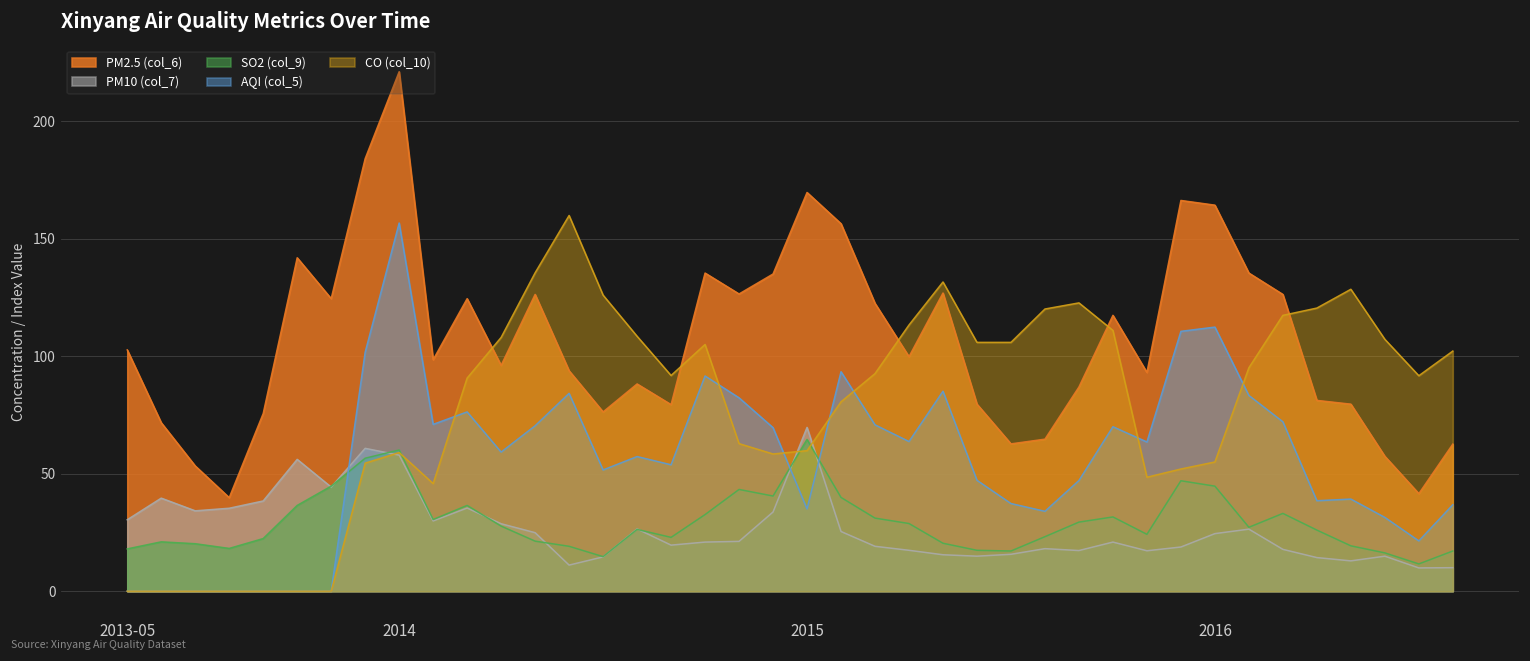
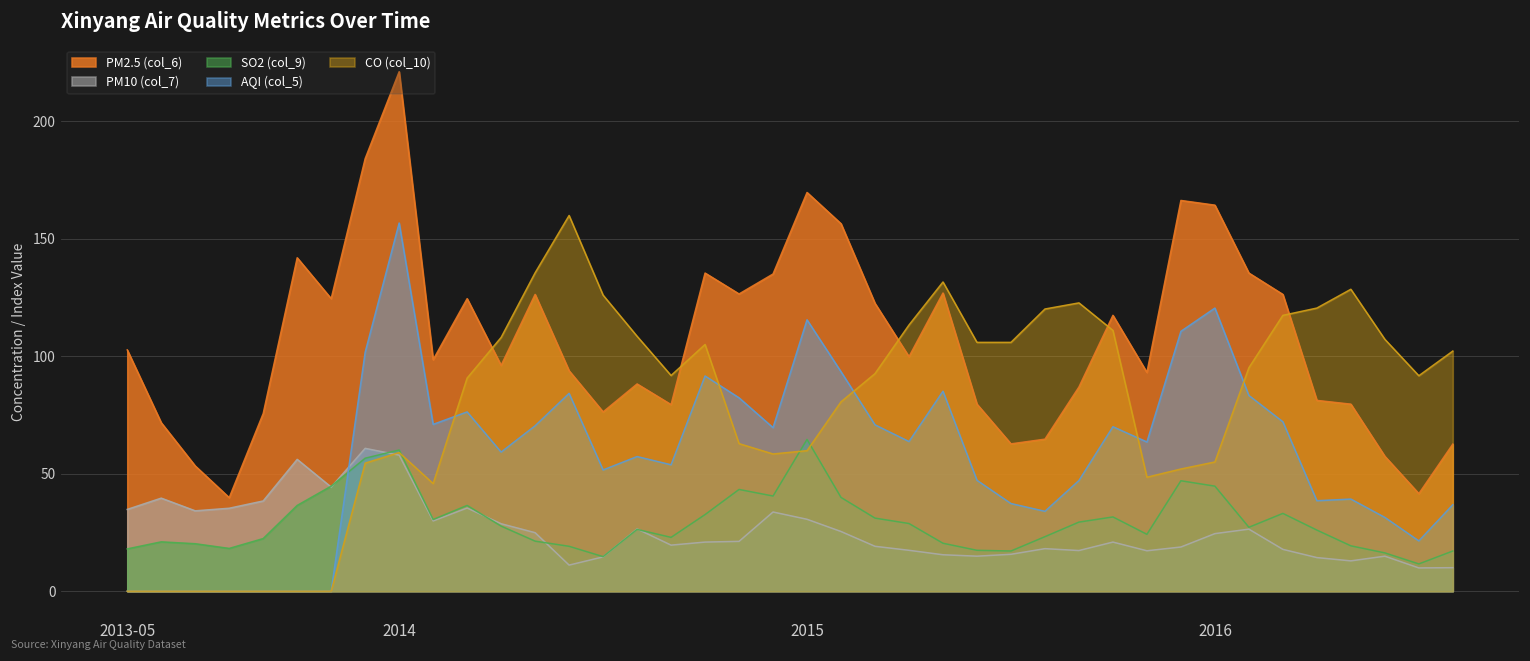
PM10 (col_7), 2013-05: 30 -> 35
PM10 (col_7), 2015: 70 -> 31
AQI (col_5), 2015: 35 -> 116
AQI (col_5), 2016: 112 -> 121
